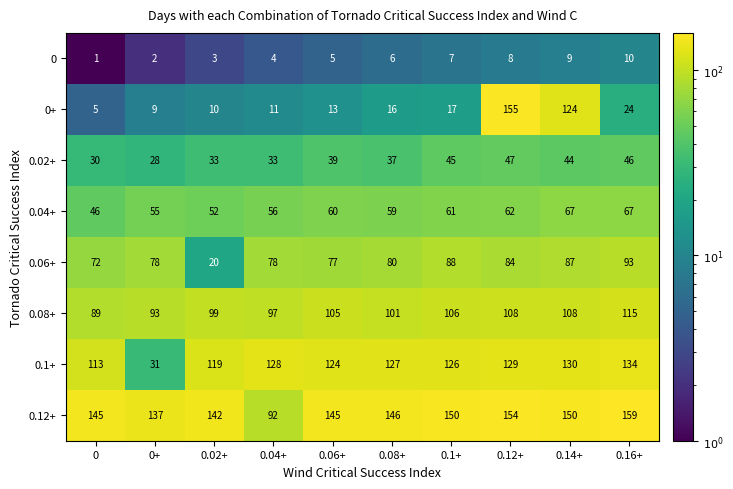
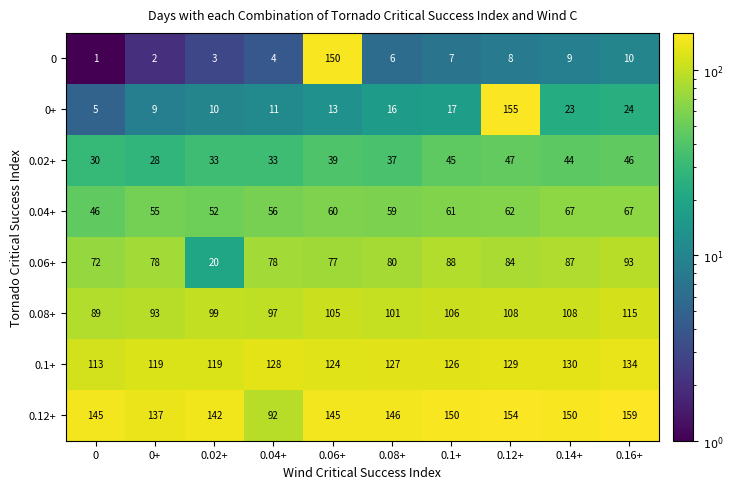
0, 0.06+: 5 -> 150
0+, 0.14+: 124 -> 23
0.1+, 0+: 31 -> 119
